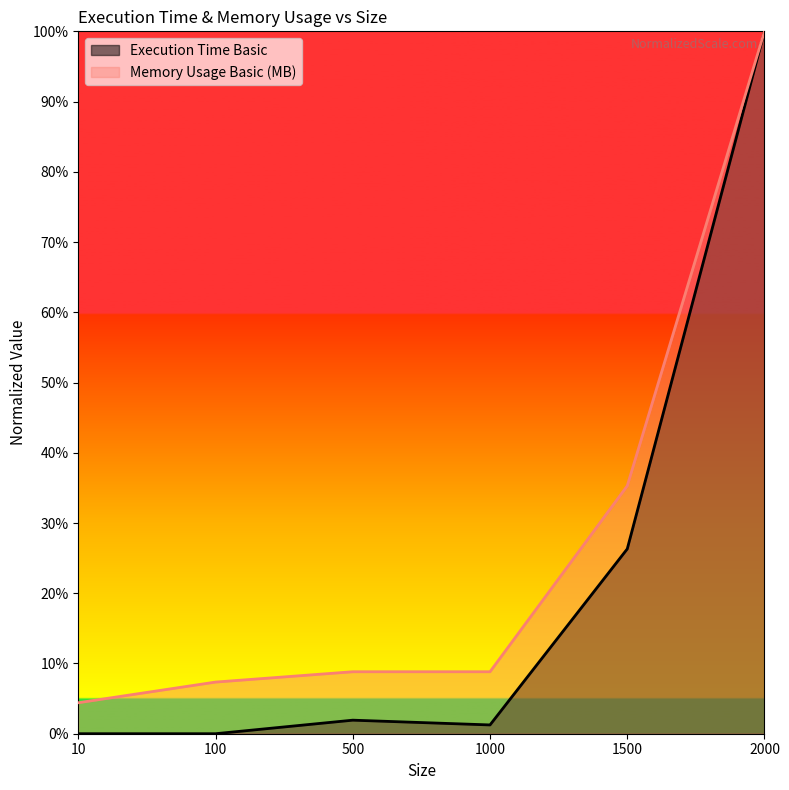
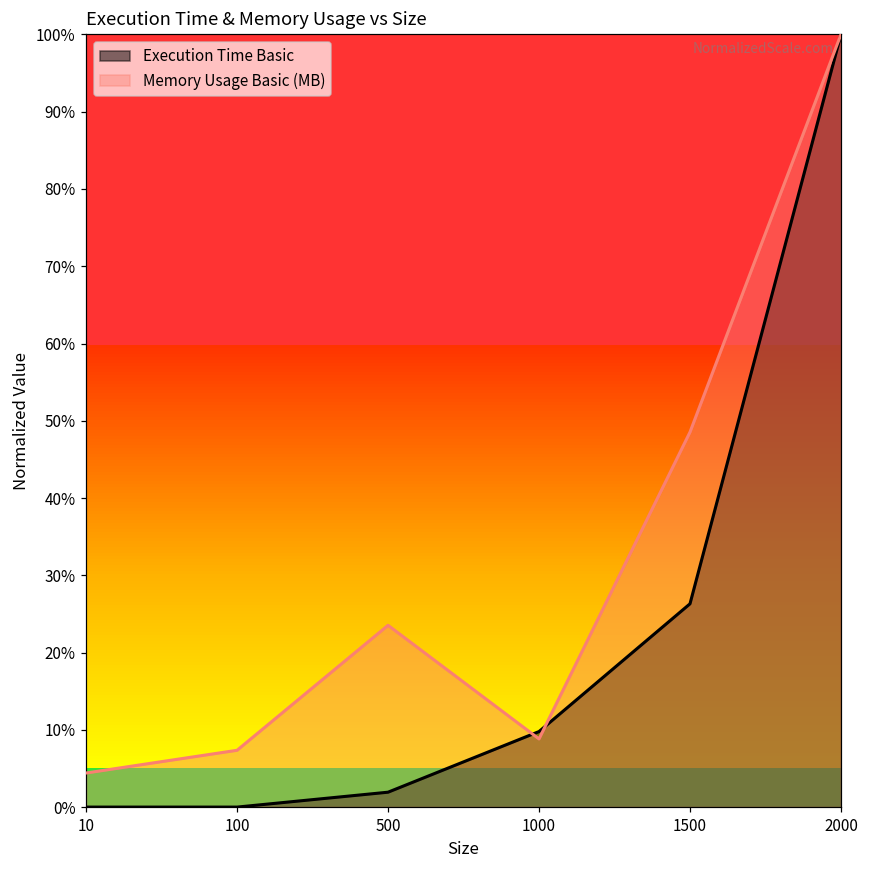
Memory Usage Basic (MB), 500: 9% -> 24%
Execution Time Basic, 1000: 1% -> 10%
Memory Usage Basic (MB), 1500: 35% -> 49%
